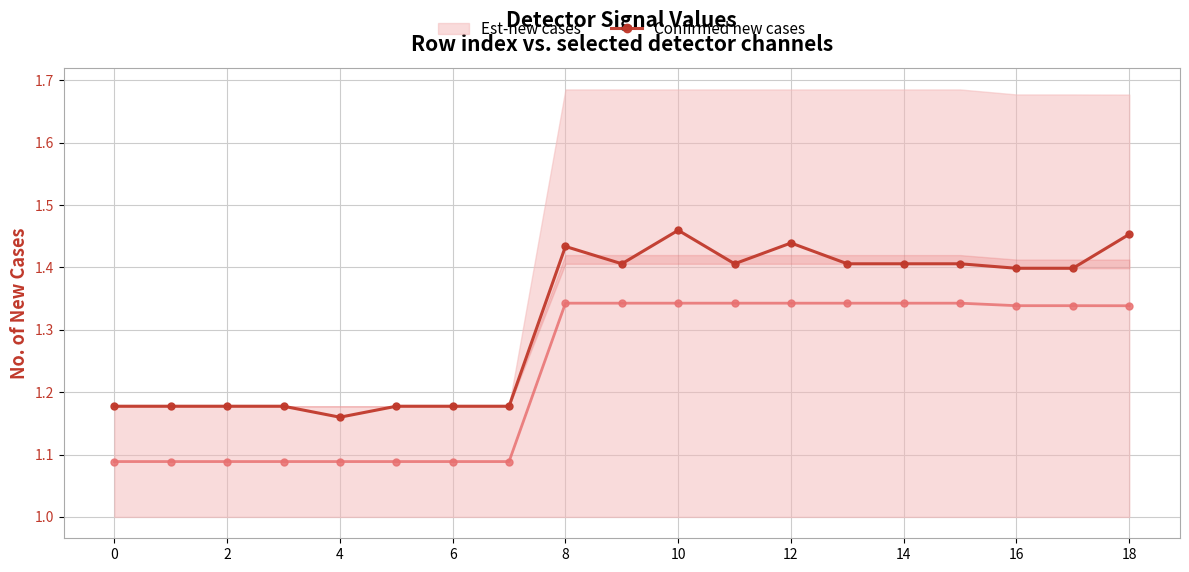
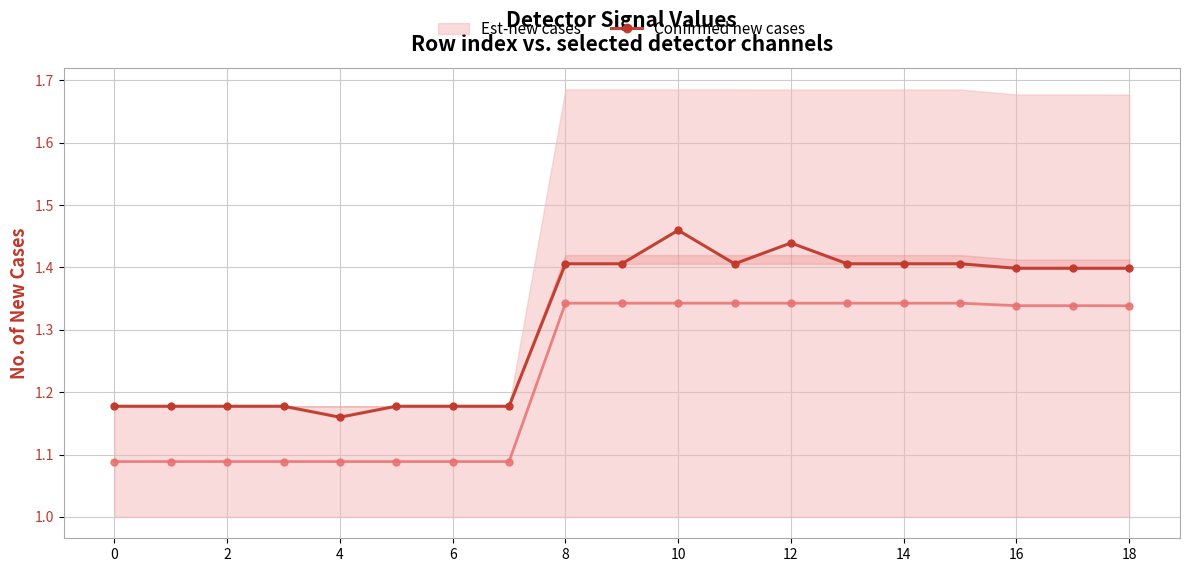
Confirmed new cases, 8: 1.43 -> 1.41
Confirmed new cases, 18: 1.45 -> 1.40
